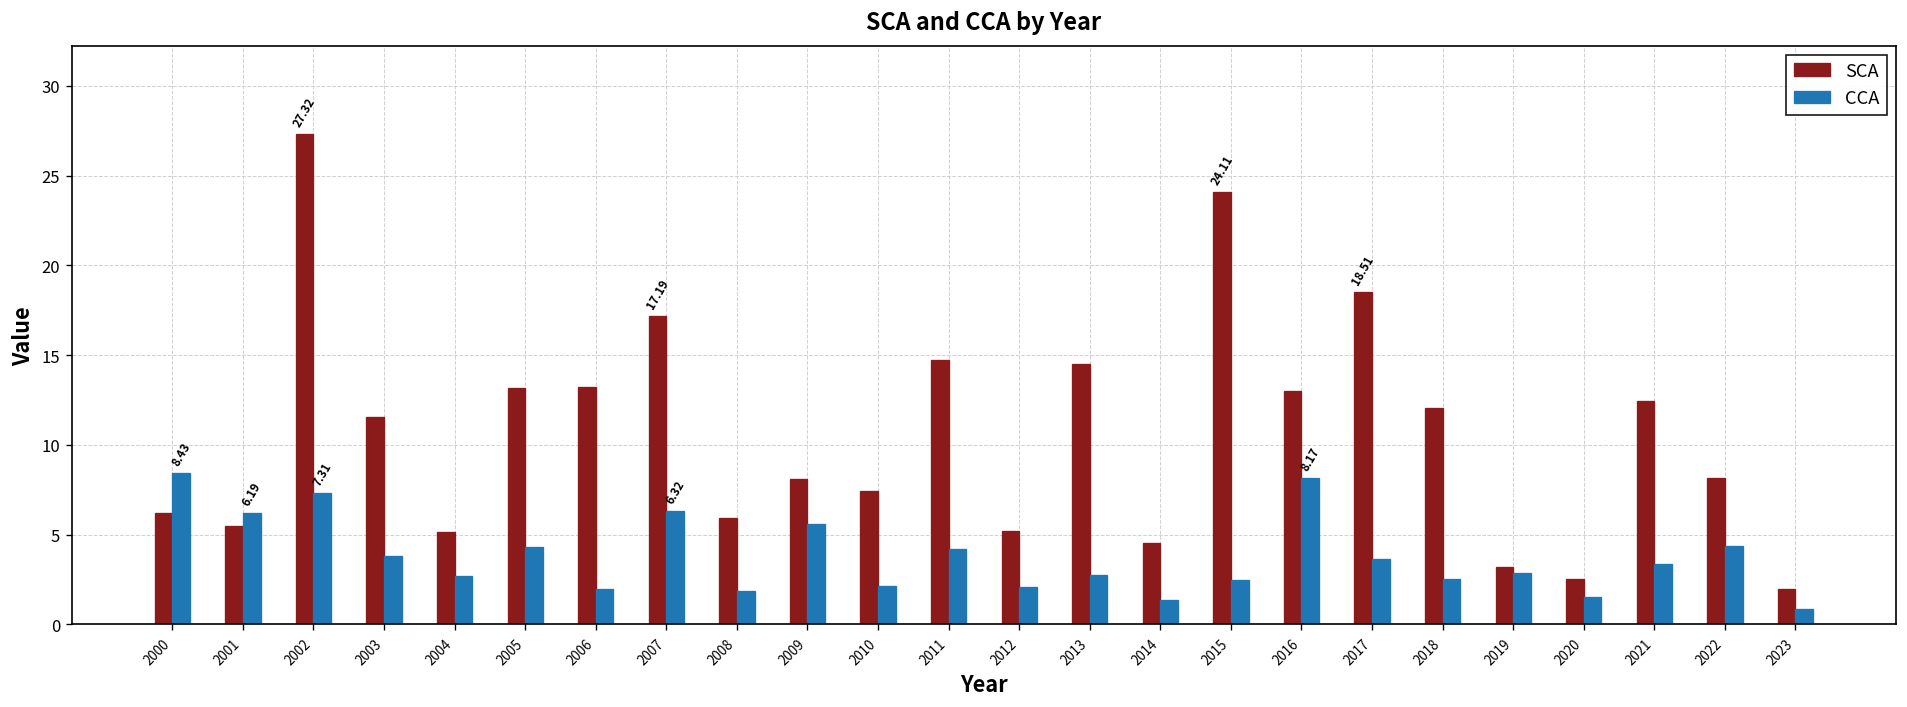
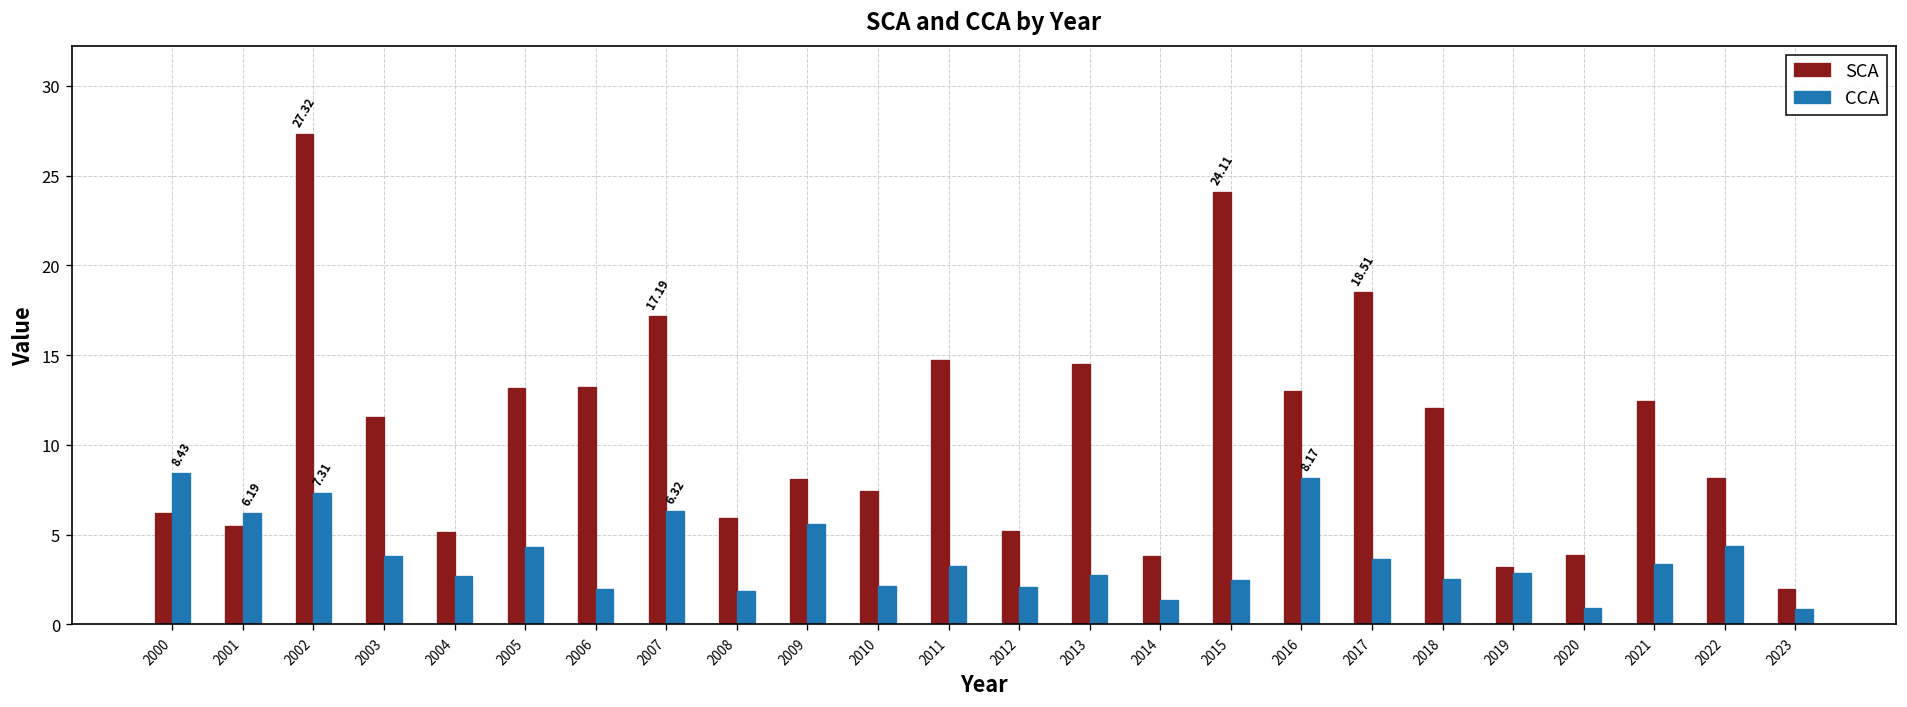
CCA, 2011: 4.2 -> 3.3
SCA, 2014: 4.5 -> 3.8
SCA, 2020: 2.5 -> 3.9
CCA, 2020: 1.5 -> 0.9
